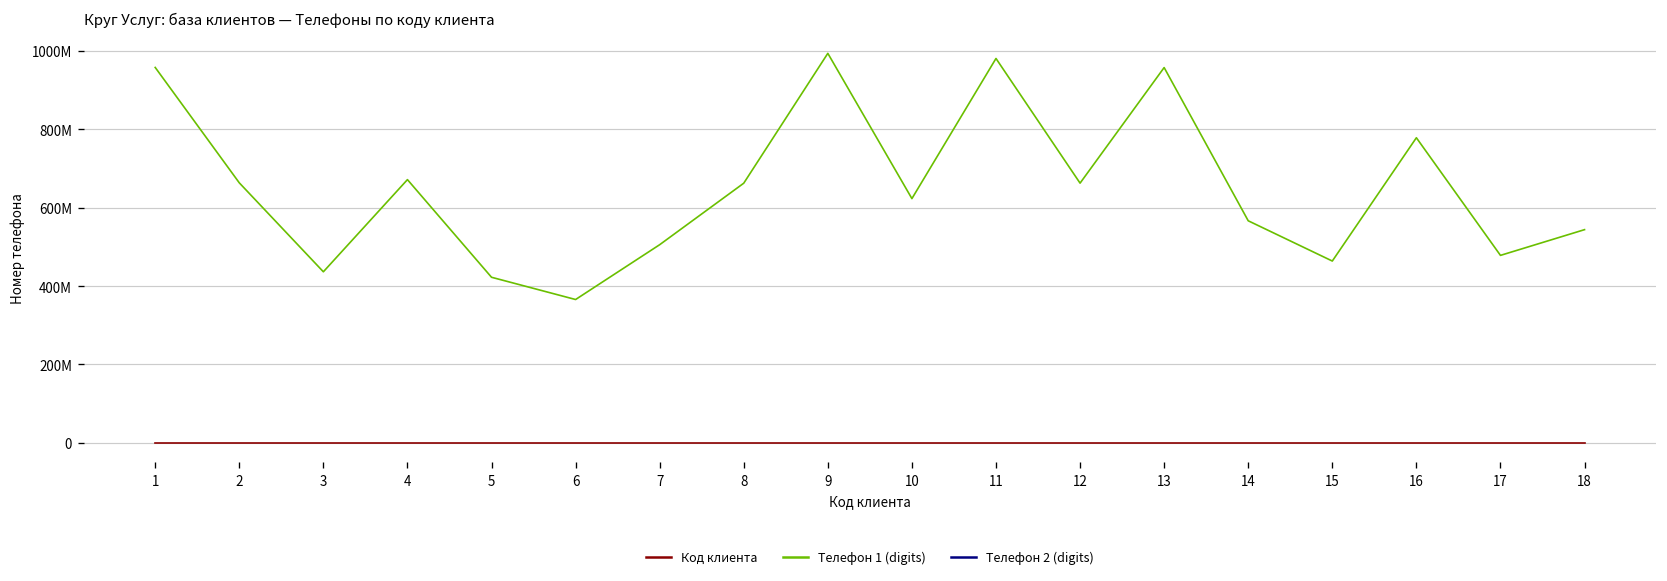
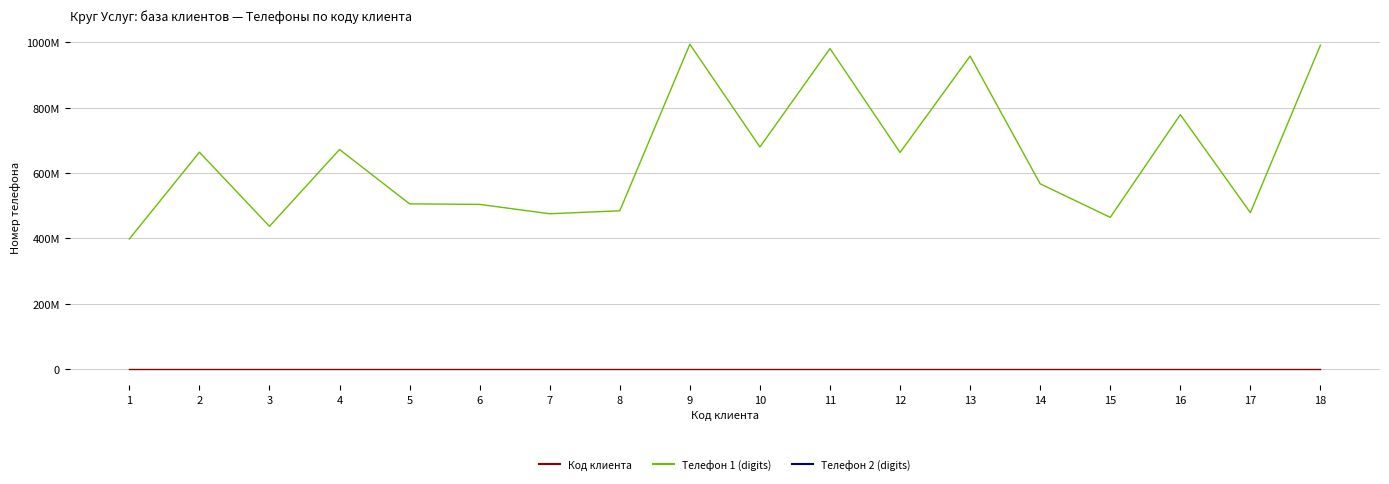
Телефон 1 (digits), 1: 960000000 -> 400000000
Телефон 1 (digits), 5: 420000000 -> 510000000
Телефон 1 (digits), 6: 370000000 -> 500000000
Телефон 1 (digits), 7: 510000000 -> 480000000
Телефон 1 (digits), 8: 660000000 -> 480000000
Телефон 1 (digits), 10: 620000000 -> 680000000
Телефон 1 (digits), 18: 540000000 -> 990000000
